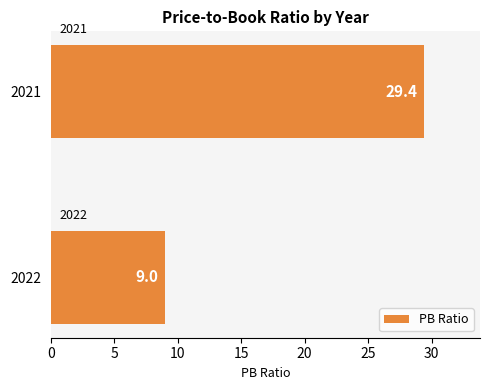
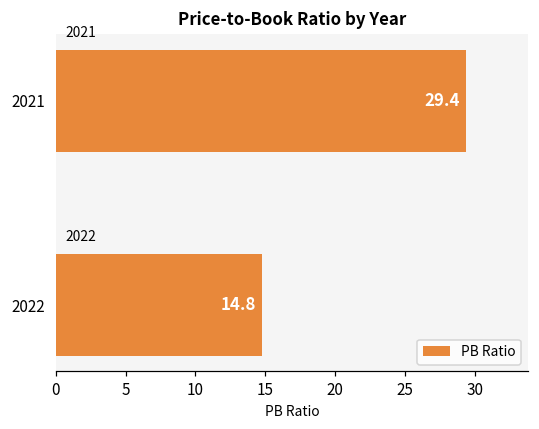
2022: 9.0 -> 14.8
